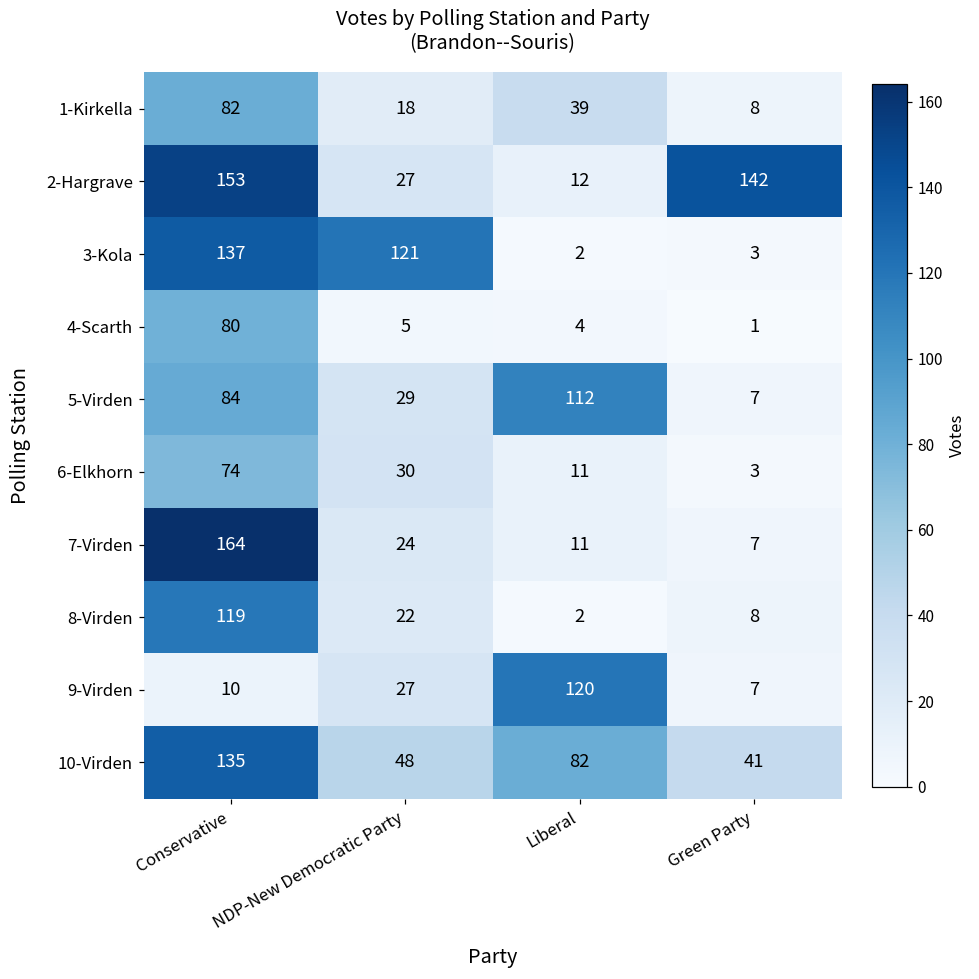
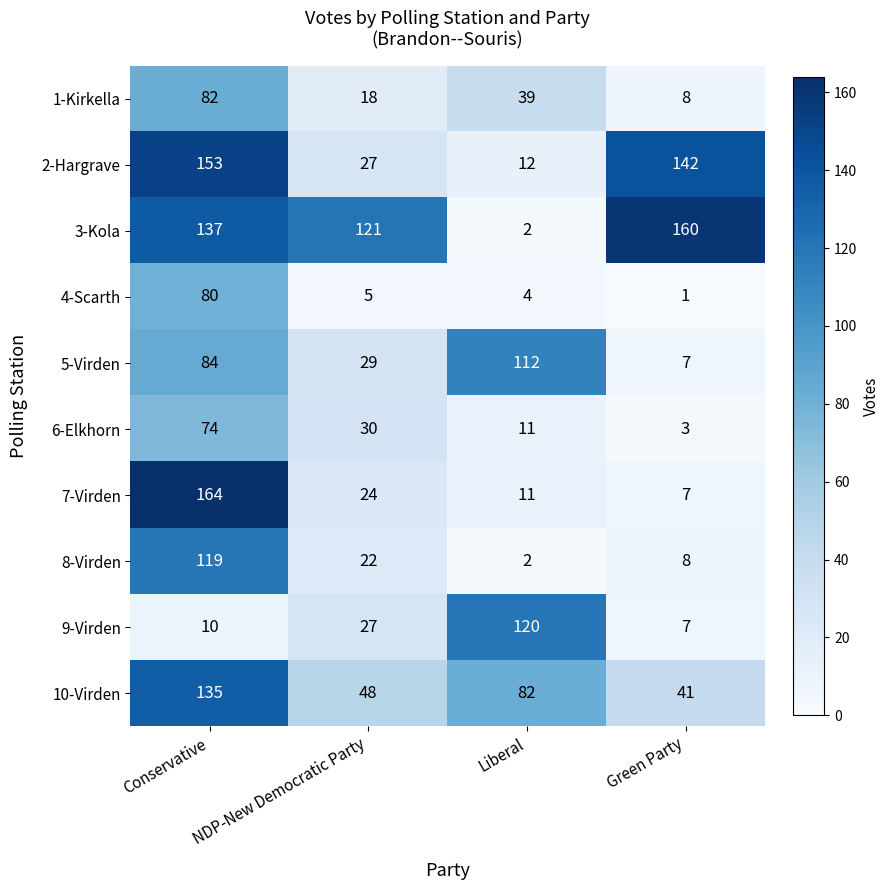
3-Kola, Green Party: 3 -> 160
